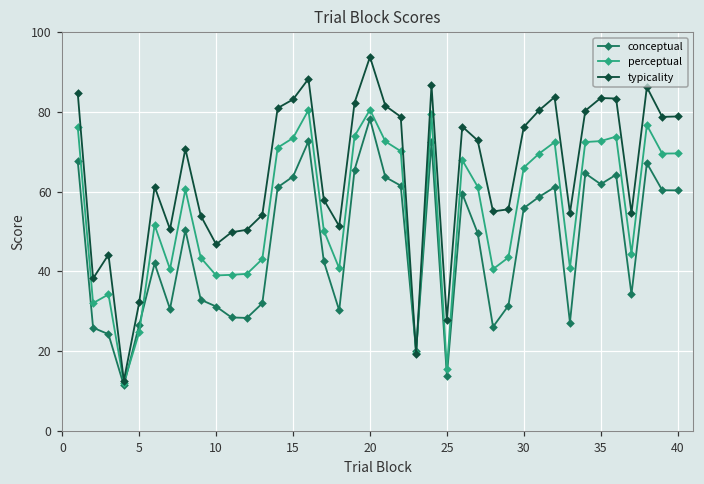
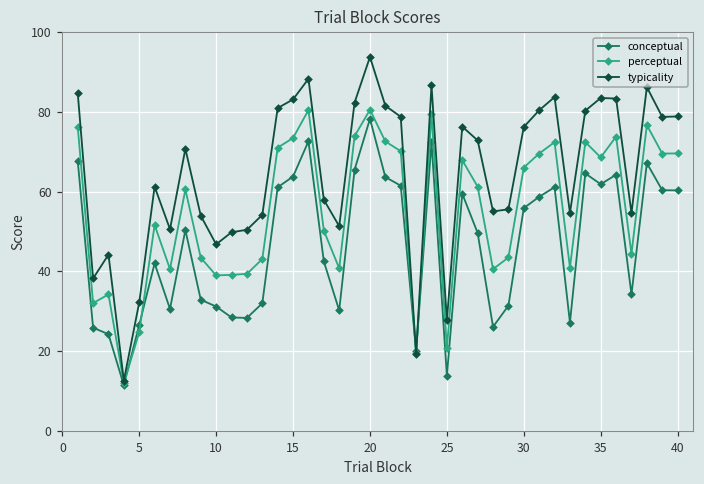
perceptual, 25: 16 -> 21
perceptual, 35: 73 -> 69
